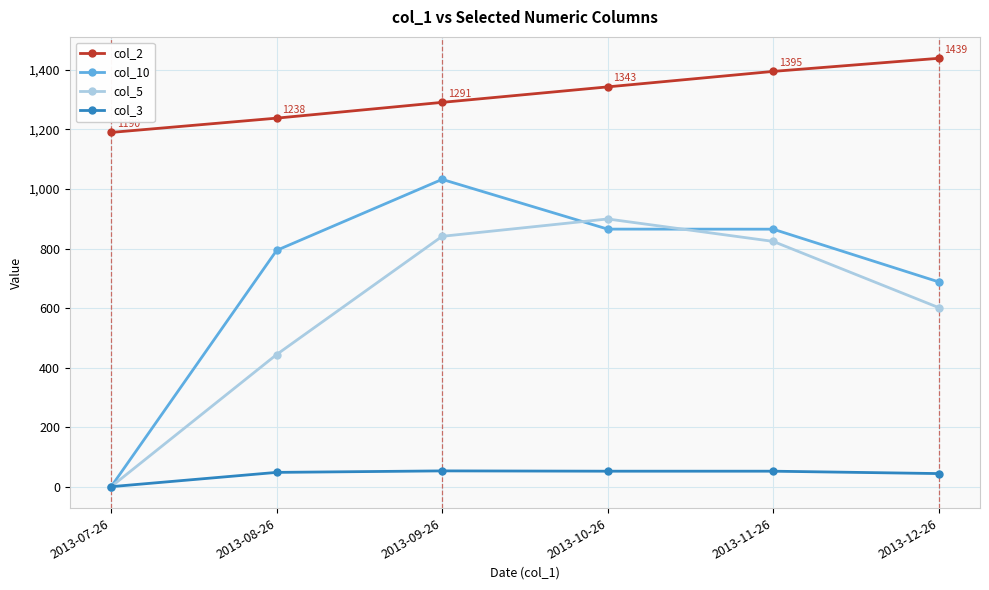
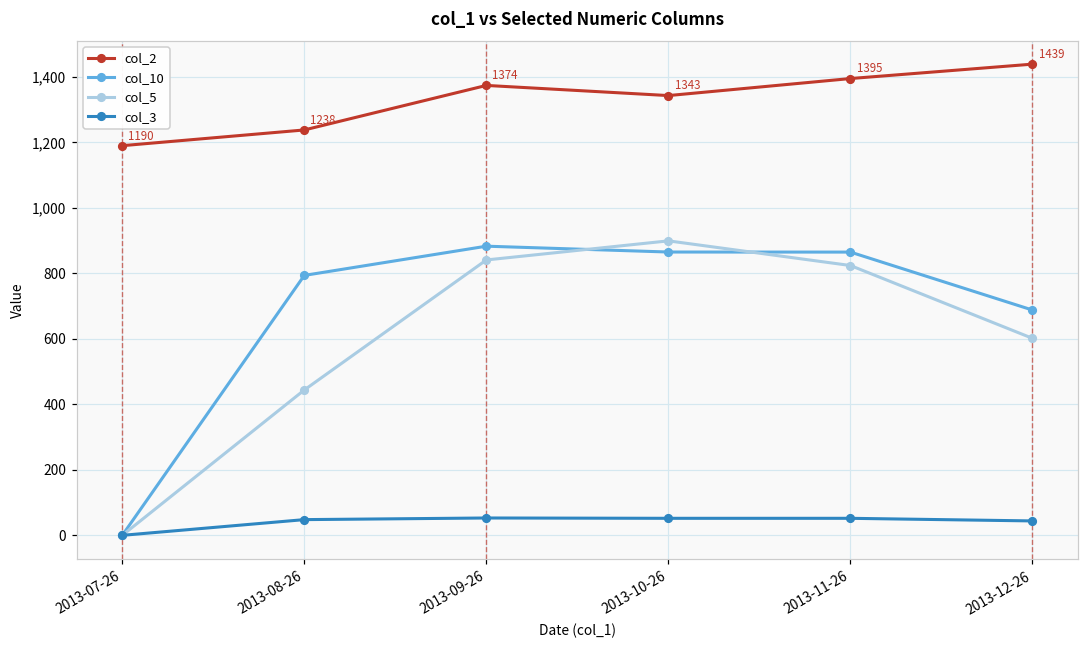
col_2, 2013-09-26: 1291 -> 1374
col_10, 2013-09-26: 1,030 -> 880
